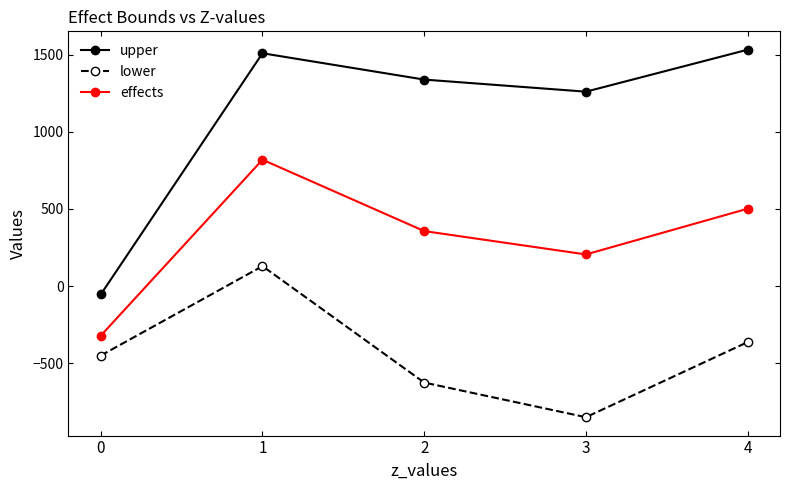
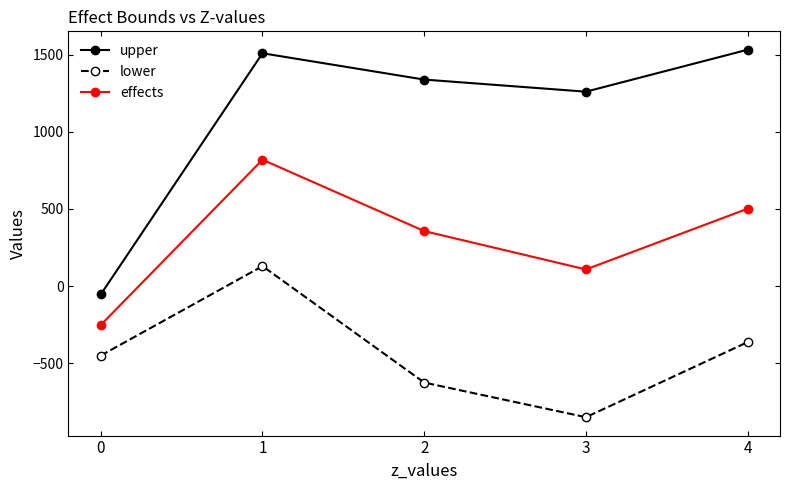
effects, 0: -320 -> -250
effects, 3: 210 -> 110
